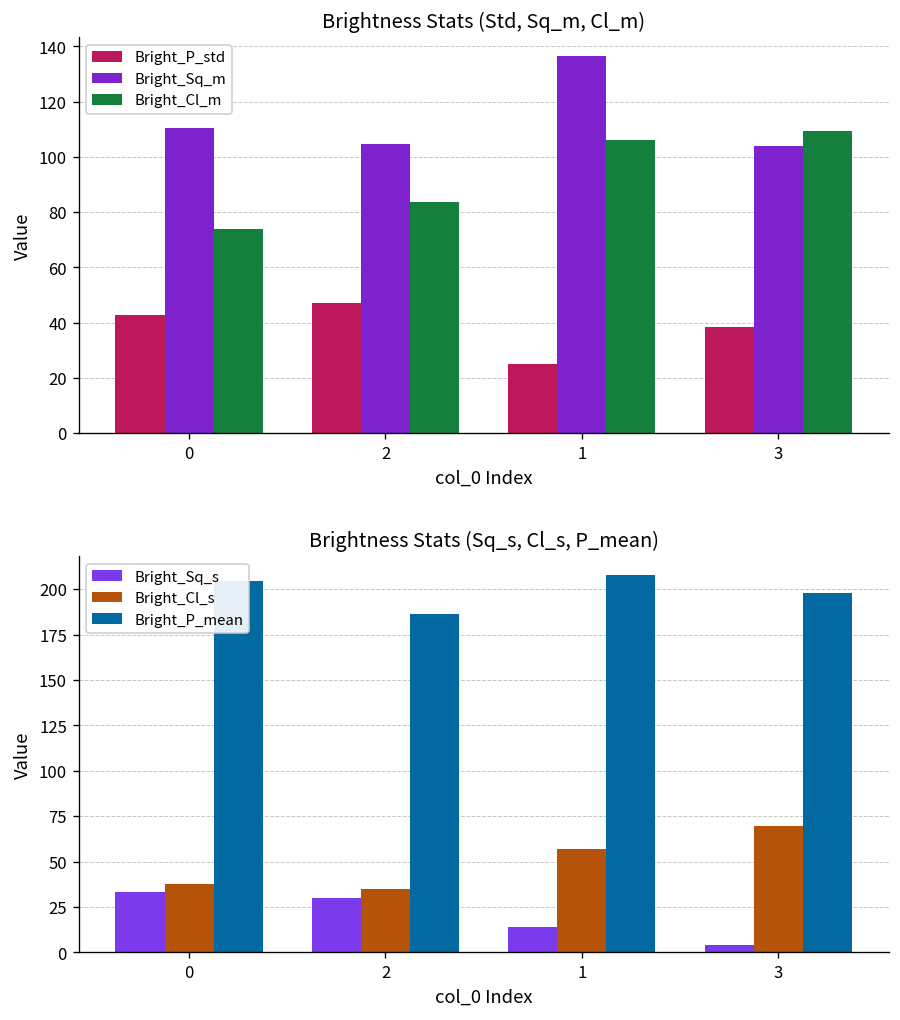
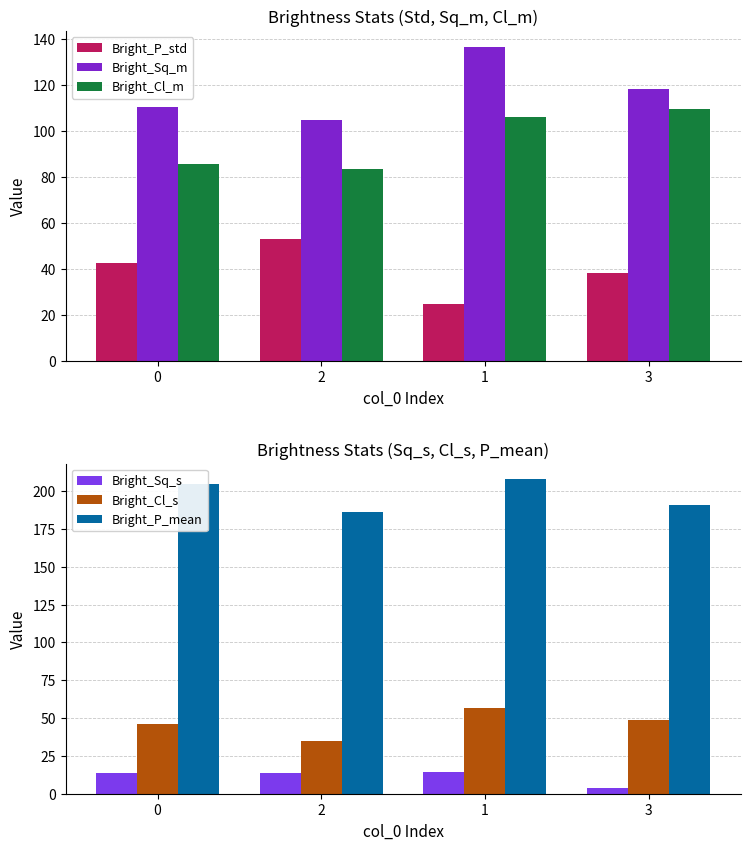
Brightness Stats (Std, Sq_m, Cl_m), Bright_Cl_m, 0: 74 -> 86
Brightness Stats (Std, Sq_m, Cl_m), Bright_P_std, 2: 47 -> 53
Brightness Stats (Std, Sq_m, Cl_m), Bright_Sq_m, 3: 104 -> 118
Brightness Stats (Sq_s, Cl_s, P_mean), Bright_Sq_s, 0: 33 -> 14
Brightness Stats (Sq_s, Cl_s, P_mean), Bright_Cl_s, 0: 38 -> 46
Brightness Stats (Sq_s, Cl_s, P_mean), Bright_Sq_s, 2: 30 -> 14
Brightness Stats (Sq_s, Cl_s, P_mean), Bright_Cl_s, 3: 70 -> 49
Brightness Stats (Sq_s, Cl_s, P_mean), Bright_P_mean, 3: 198 -> 191
